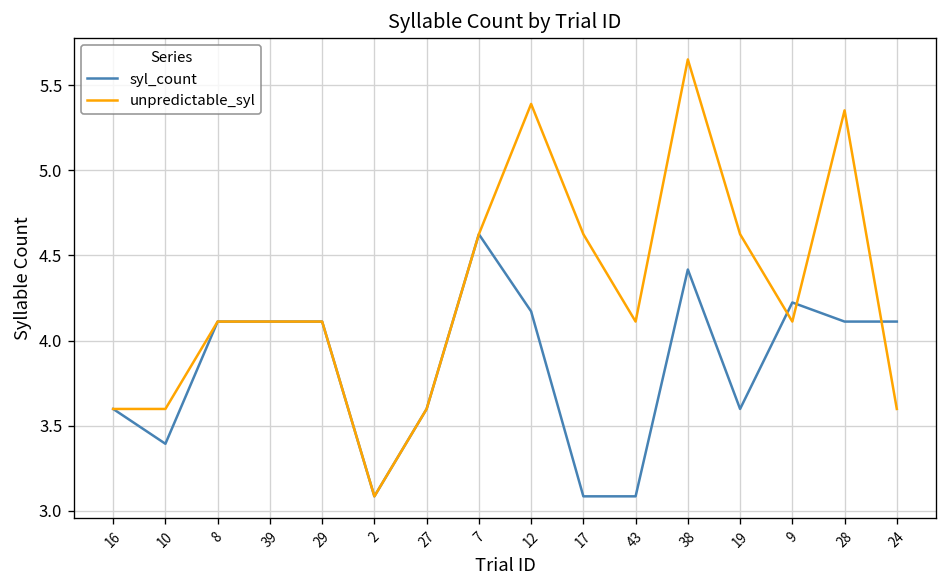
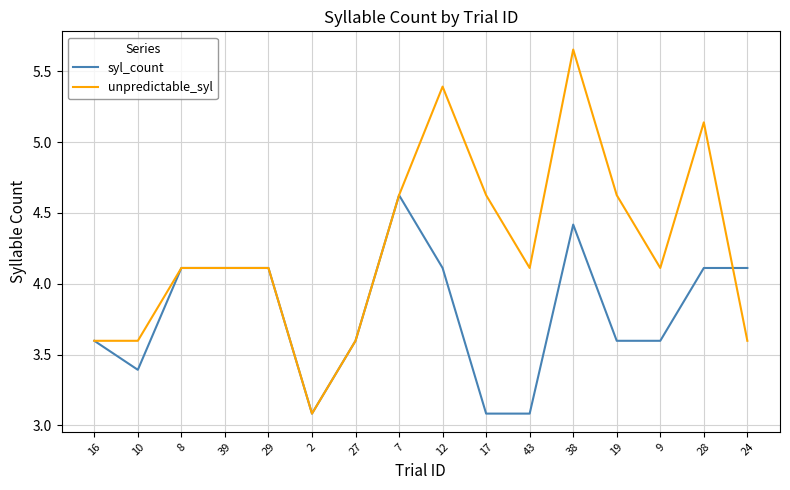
syl_count, 12: 4.17 -> 4.11
syl_count, 9: 4.22 -> 3.60
unpredictable_syl, 28: 5.35 -> 5.14
